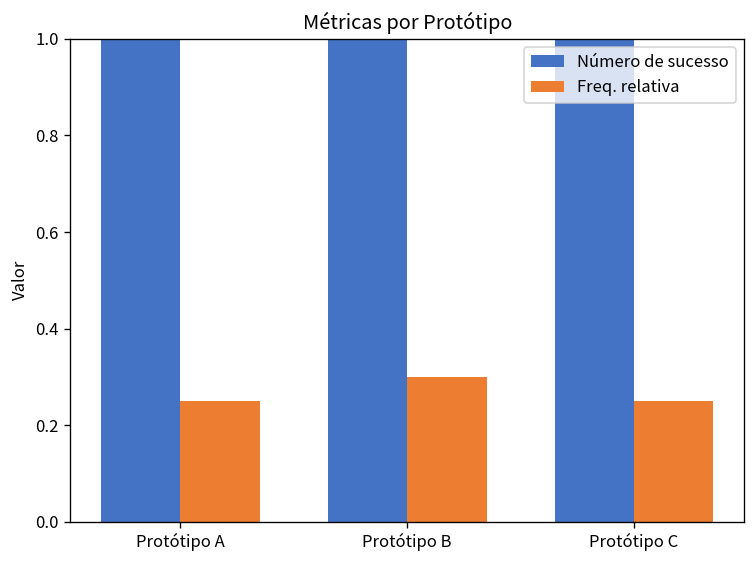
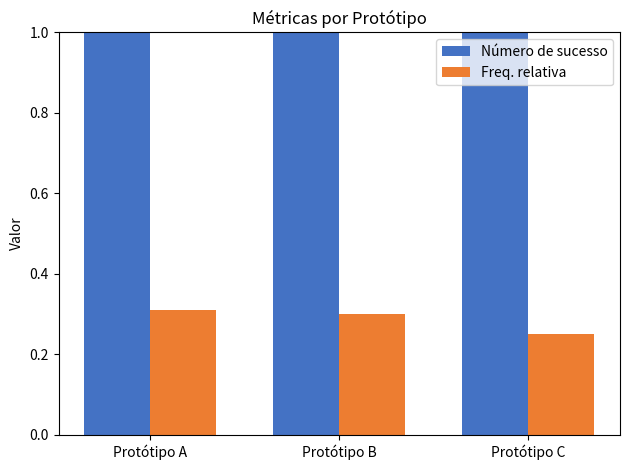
Freq. relativa, Protótipo A: 0.25 -> 0.31
